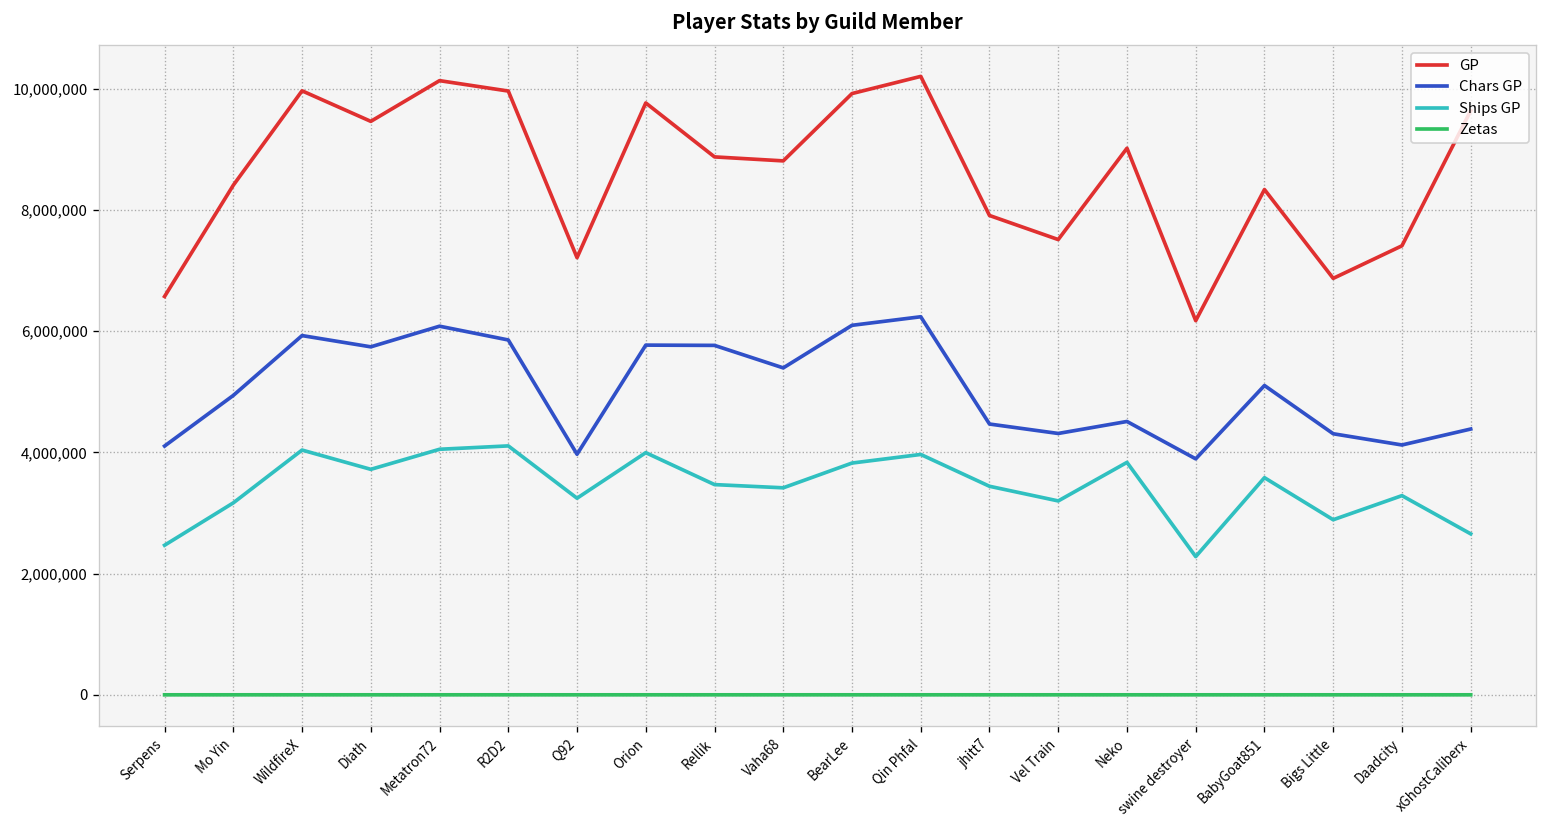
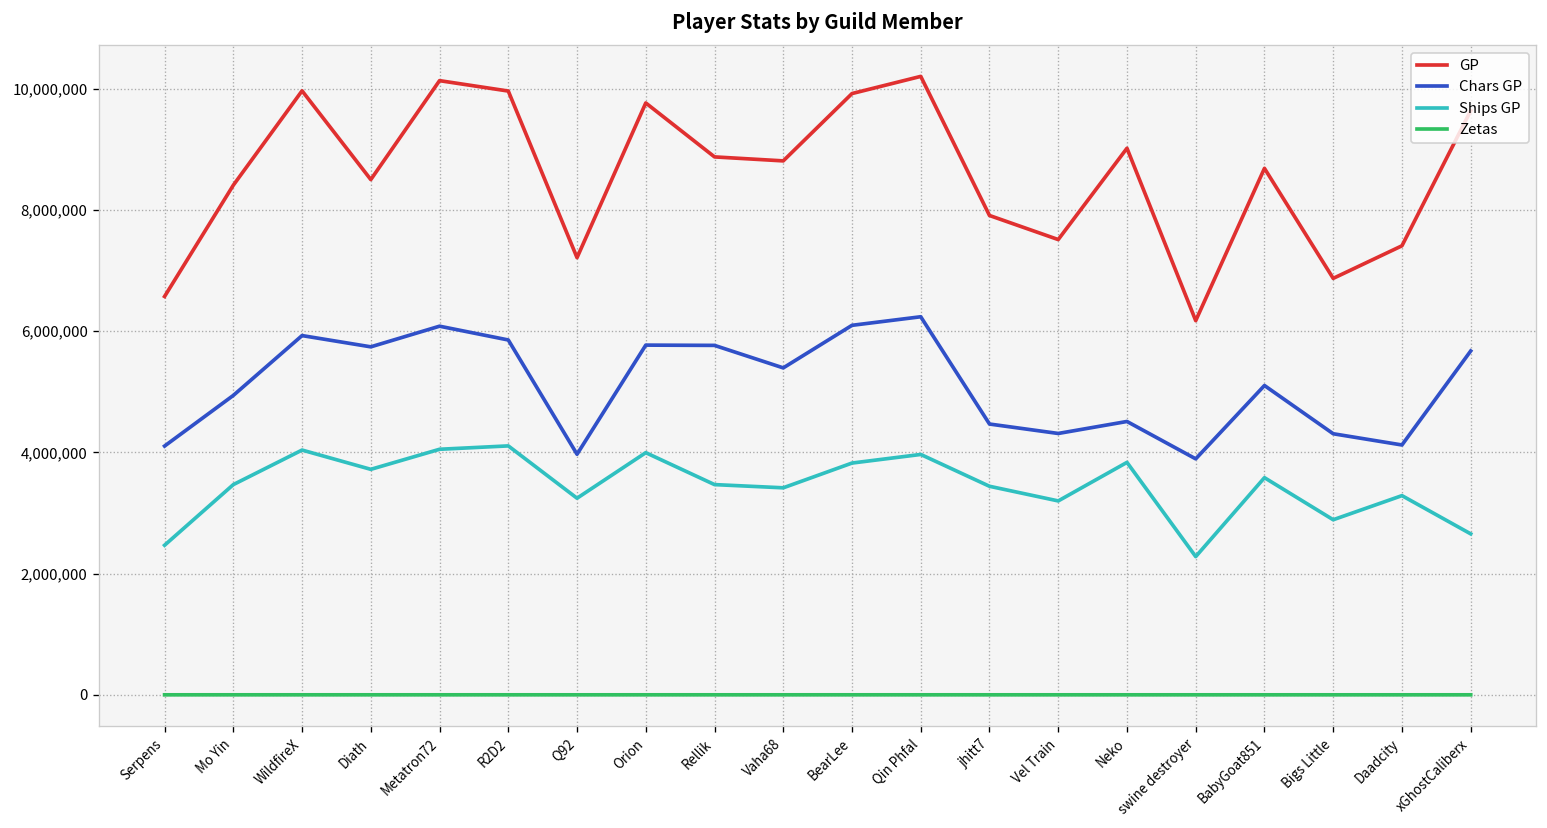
Ships GP, Mo Yin: 3,200,000 -> 3,500,000
GP, Diath: 9,500,000 -> 8,500,000
GP, BabyGoat851: 8,300,000 -> 8,700,000
Chars GP, xGhostCaliberx: 4,400,000 -> 5,700,000
